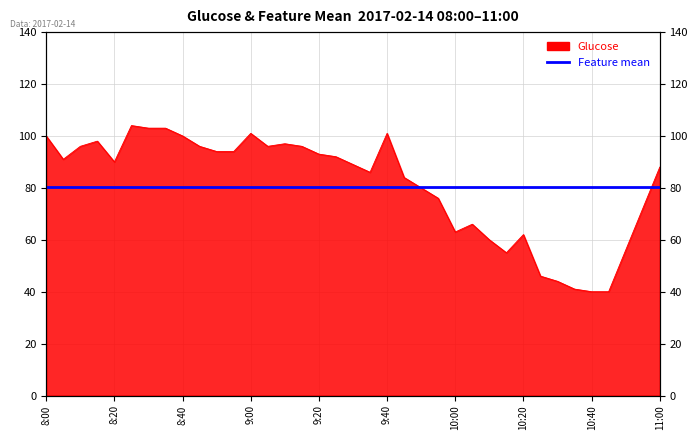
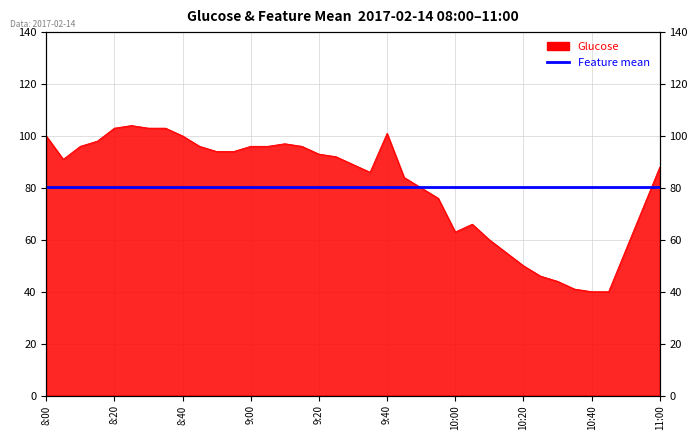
Glucose, 8:20: 90 -> 103
Glucose, 9:00: 101 -> 96
Glucose, 10:20: 62 -> 50
